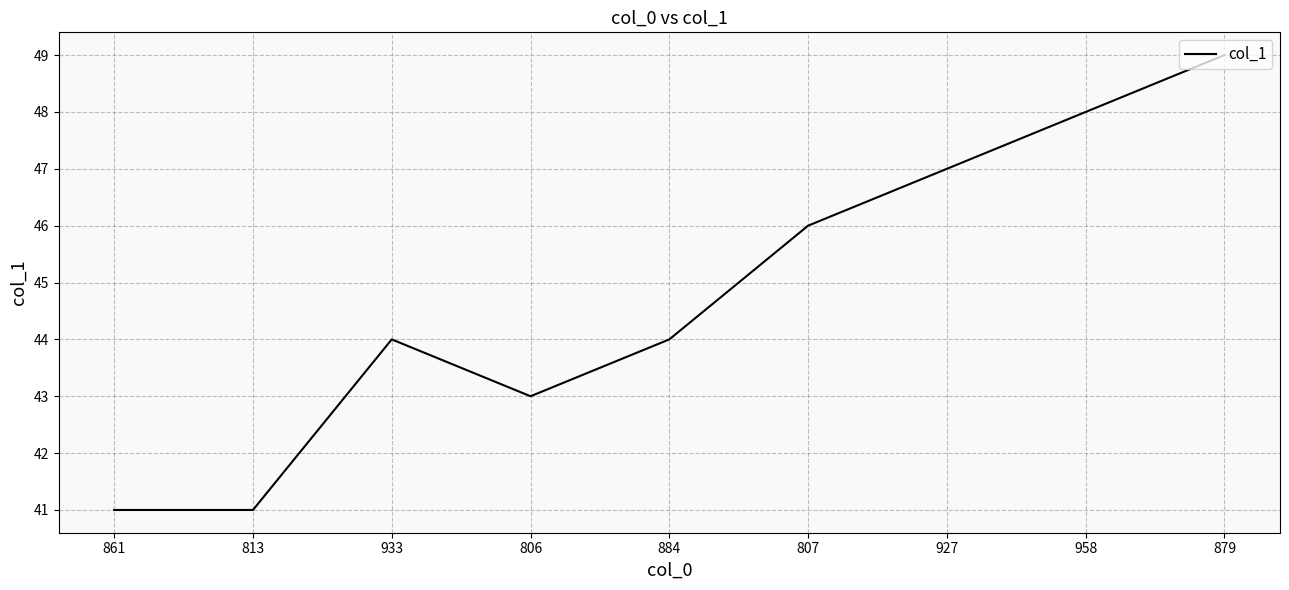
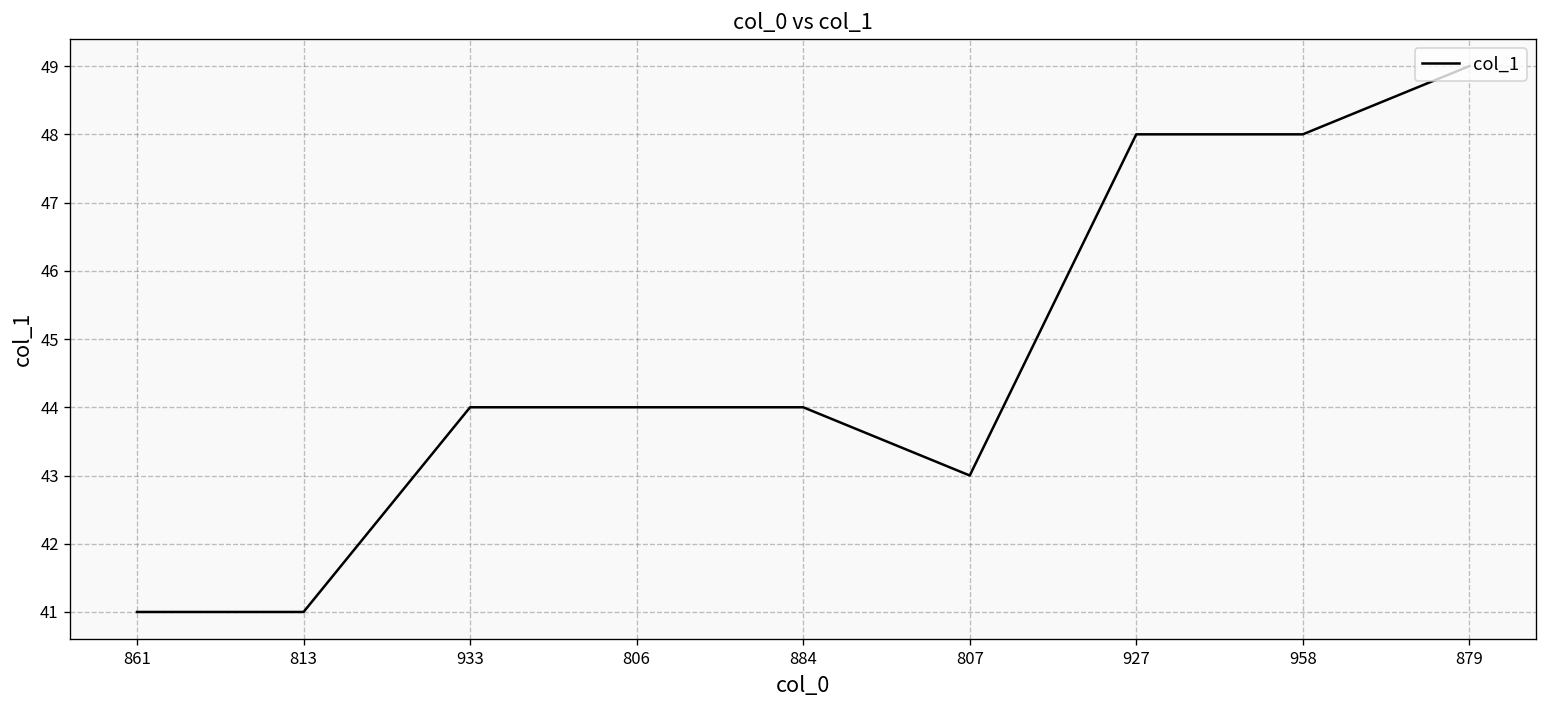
806: 43 -> 44
807: 46 -> 43
927: 47 -> 48
